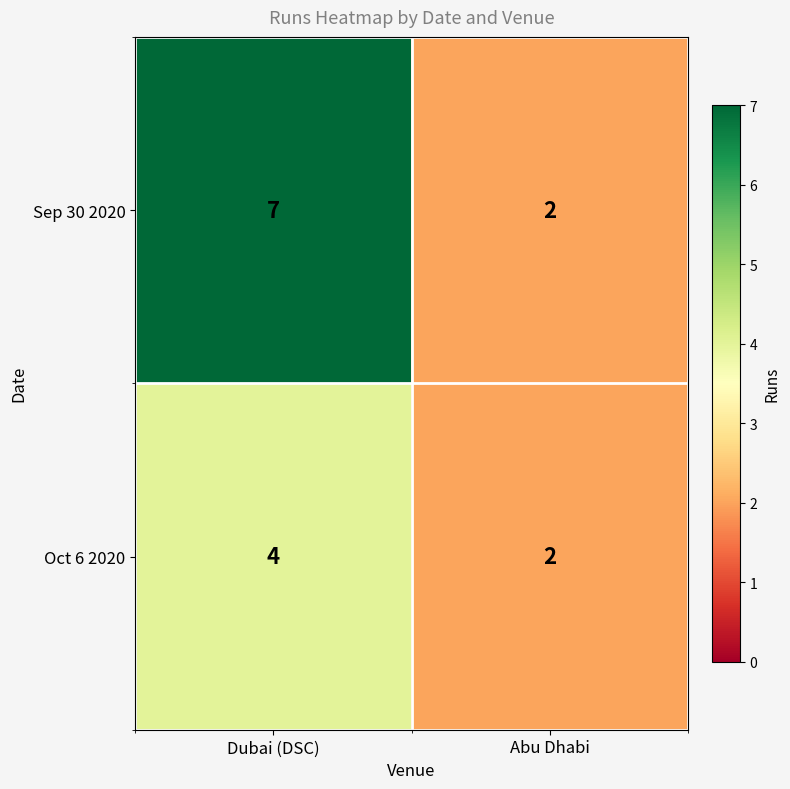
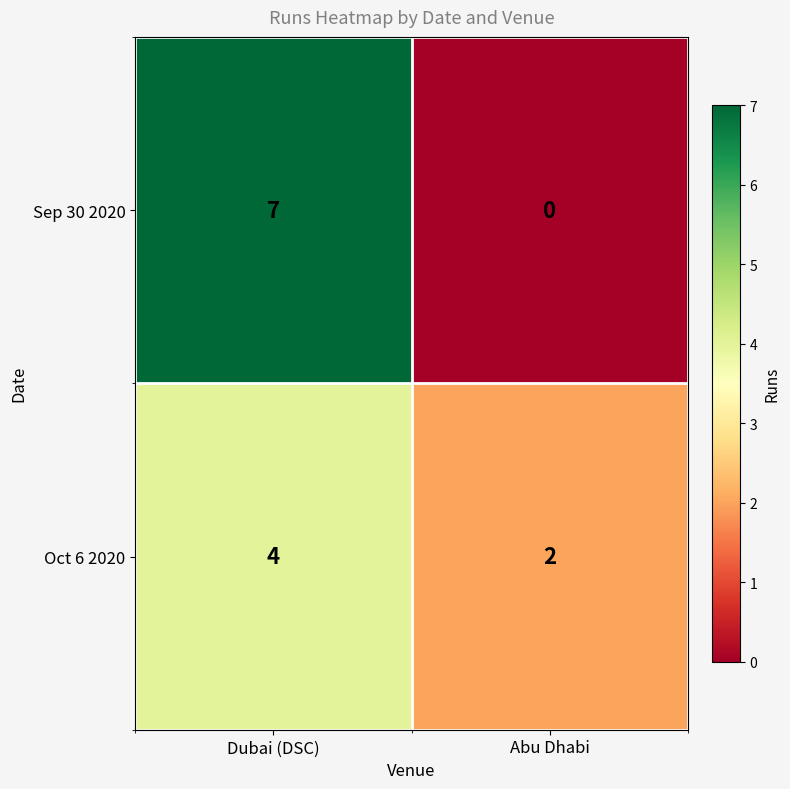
Sep 30 2020, Abu Dhabi: 2 -> 0
